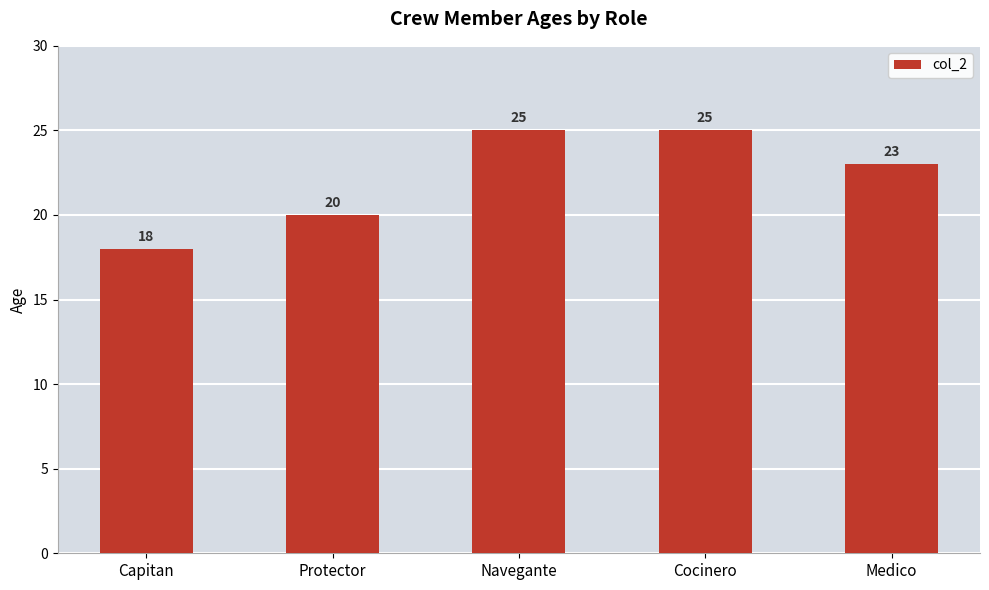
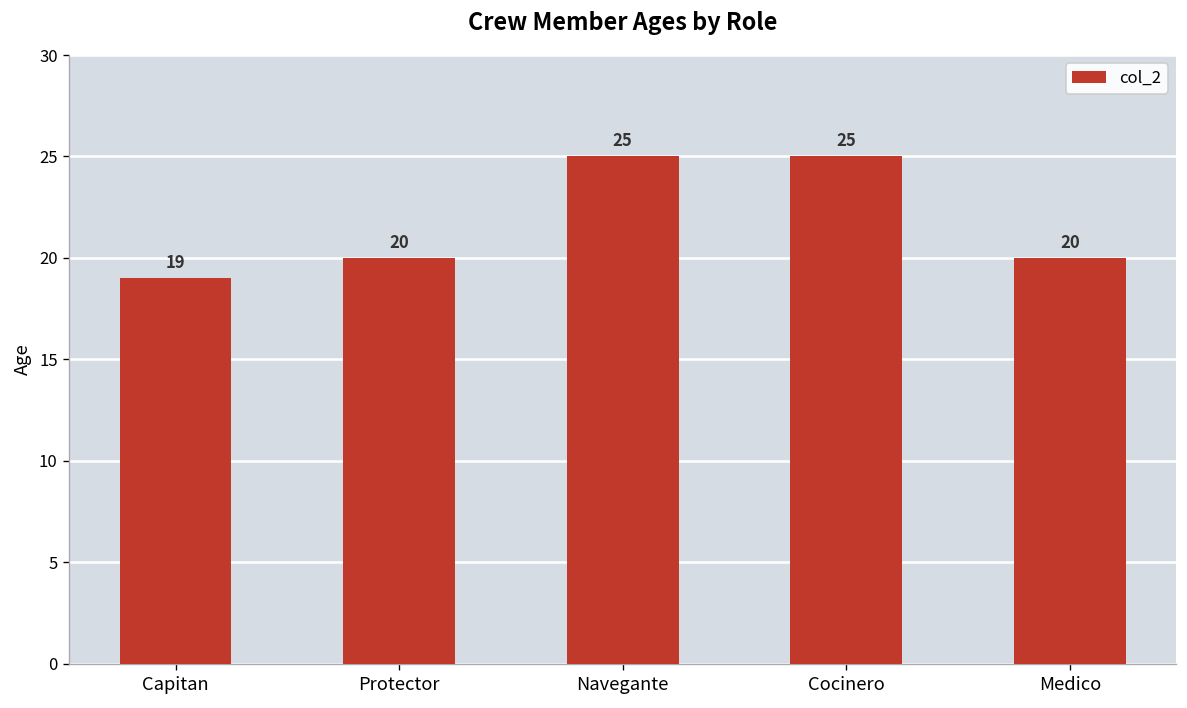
Capitan: 18 -> 19
Medico: 23 -> 20
